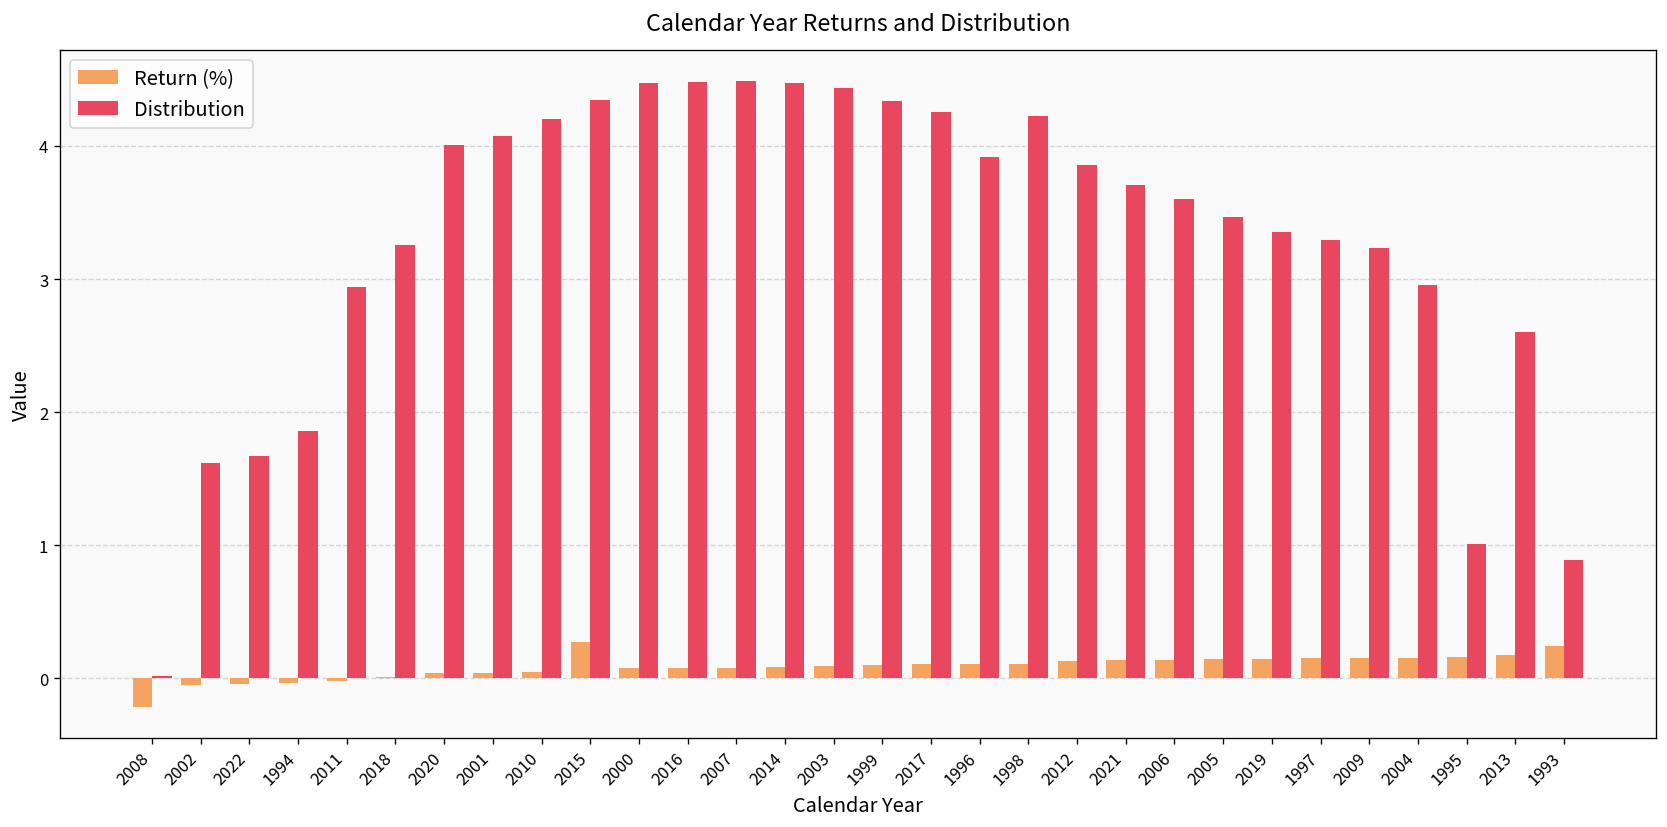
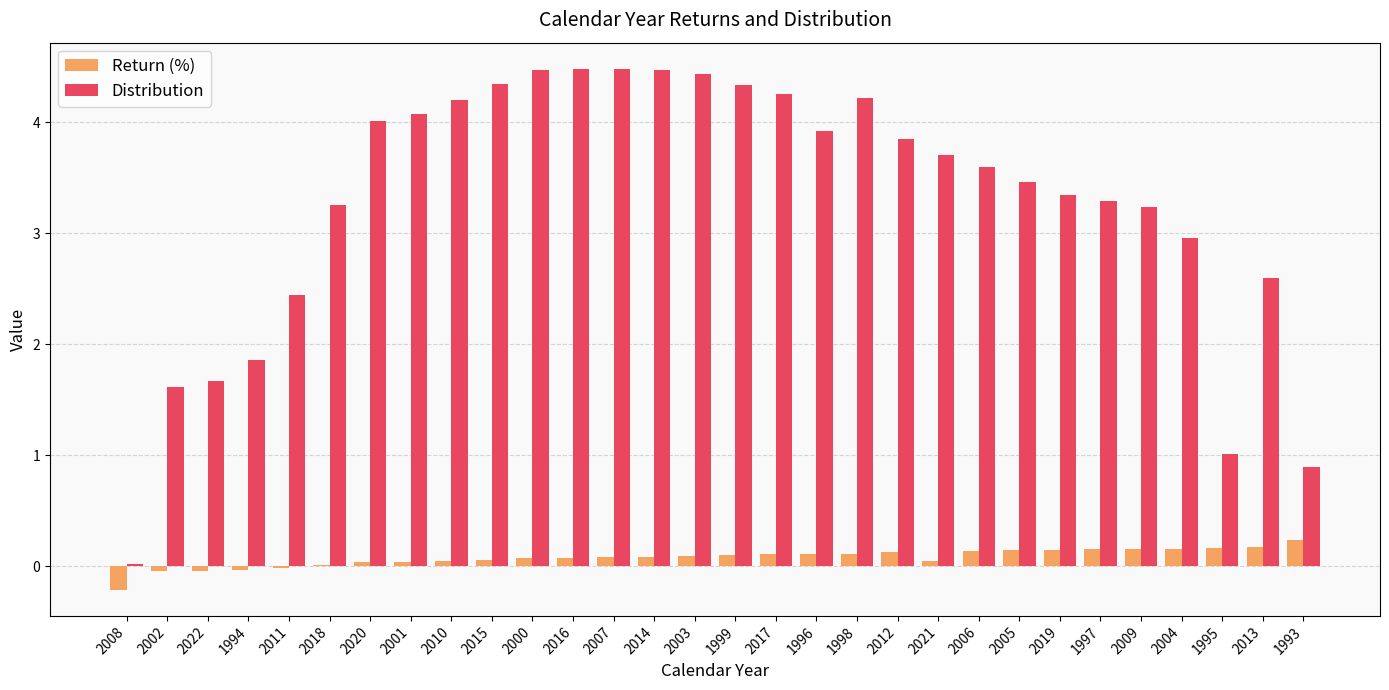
Distribution, 2011: 2.94 -> 2.44
Return (%), 2015: 0.27 -> 0.06
Return (%), 2021: 0.13 -> 0.04
